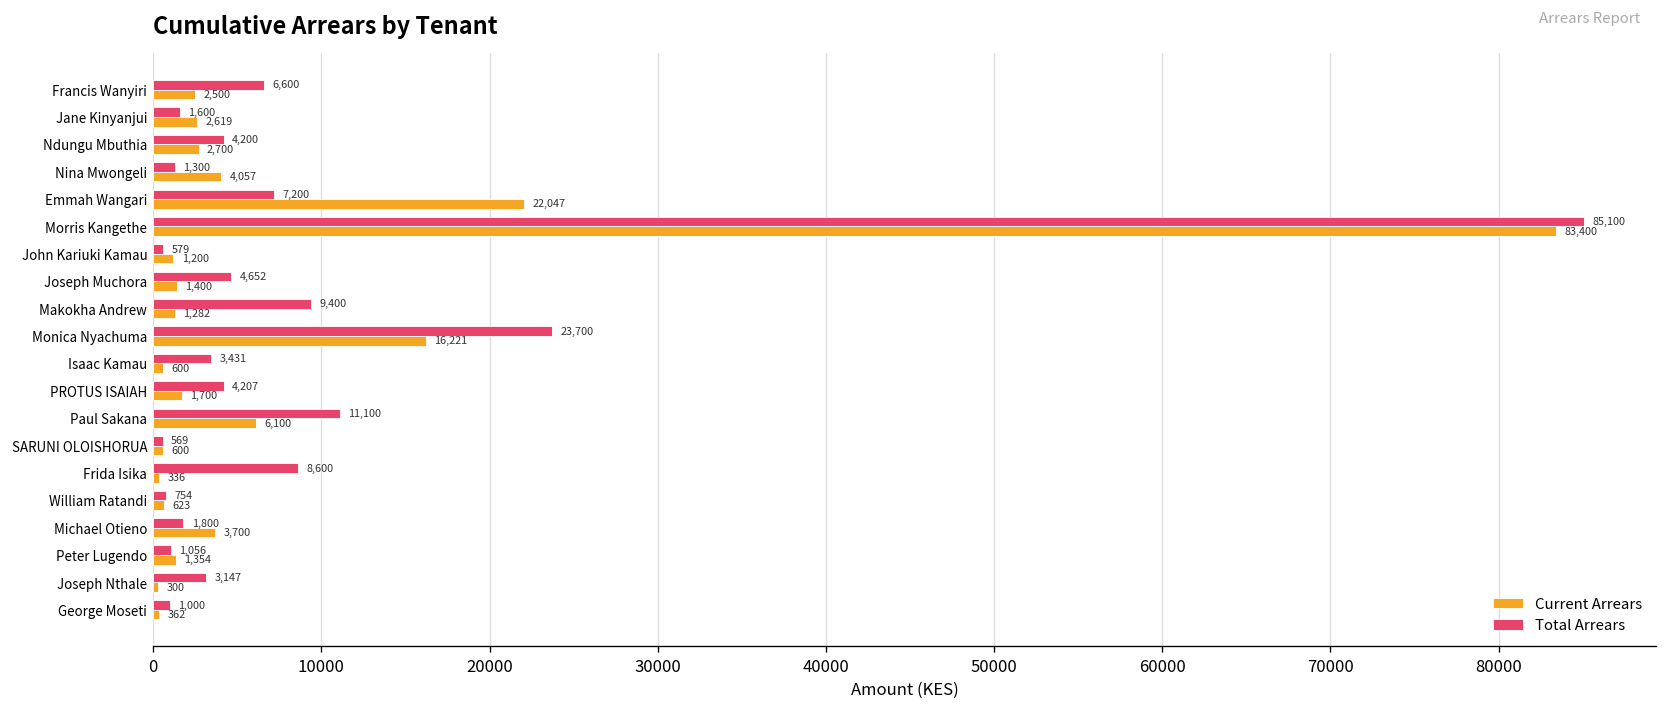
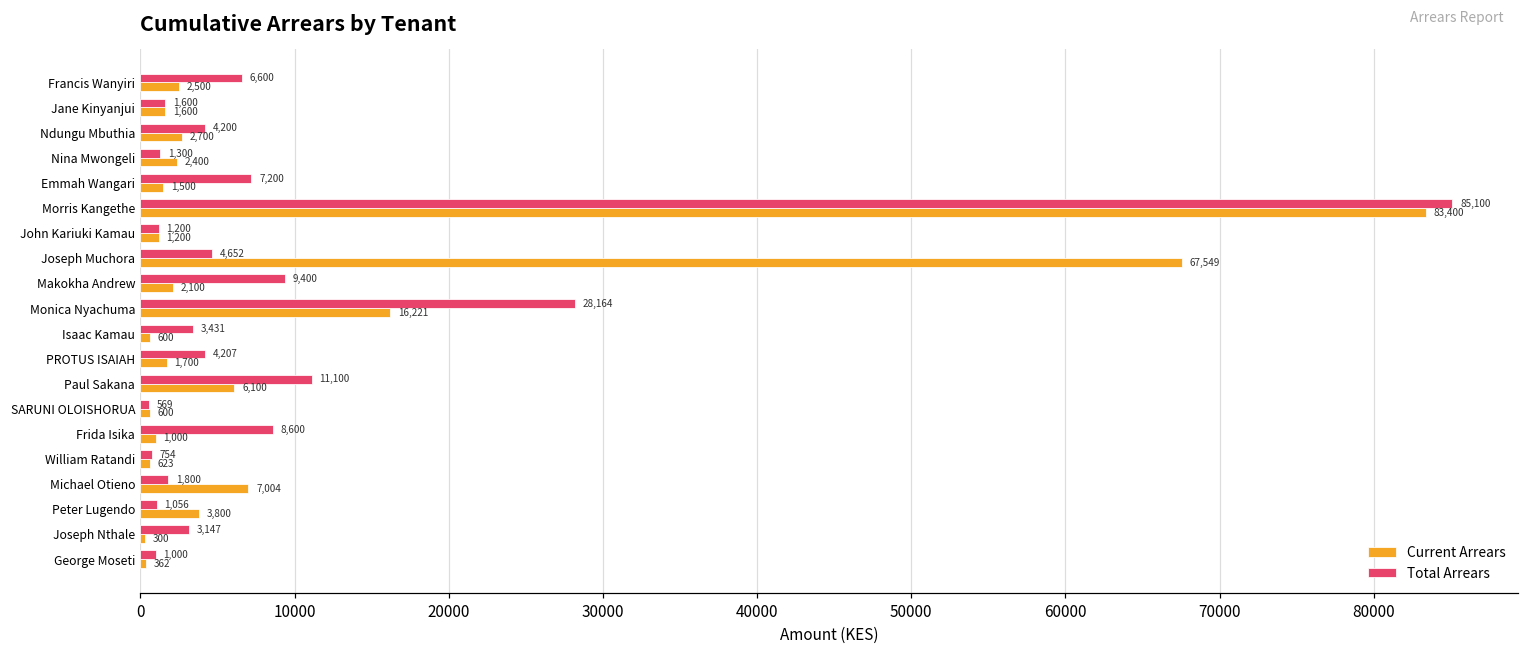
Current Arrears, Jane Kinyanjui: 2,619 -> 1,600
Current Arrears, Nina Mwongeli: 4,057 -> 2,400
Current Arrears, Emmah Wangari: 22,047 -> 1,500
Total Arrears, John Kariuki Kamau: 579 -> 1,200
Current Arrears, Joseph Muchora: 1,400 -> 67,549
Current Arrears, Makokha Andrew: 1,282 -> 2,100
Total Arrears, Monica Nyachuma: 23,700 -> 28,164
Current Arrears, Frida Isika: 336 -> 1,000
Current Arrears, Michael Otieno: 3,700 -> 7,004
Current Arrears, Peter Lugendo: 1,354 -> 3,800
